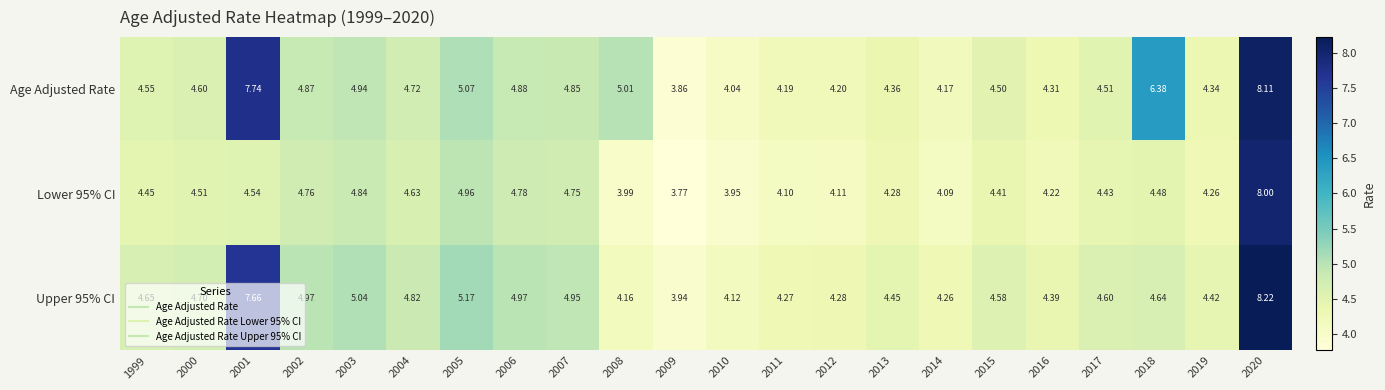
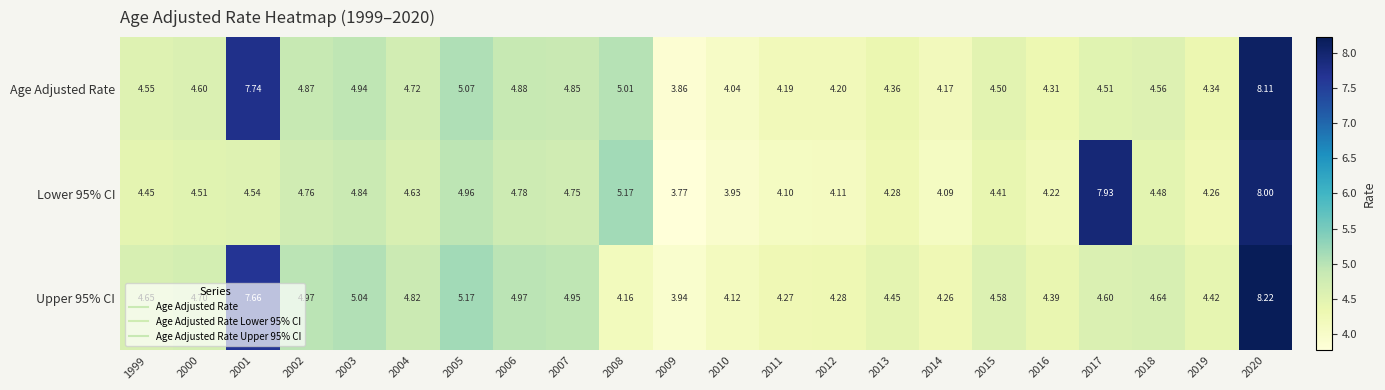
Age Adjusted Rate, 2018: 6.38 -> 4.56
Lower 95% CI, 2008: 3.99 -> 5.17
Lower 95% CI, 2017: 4.43 -> 7.93
